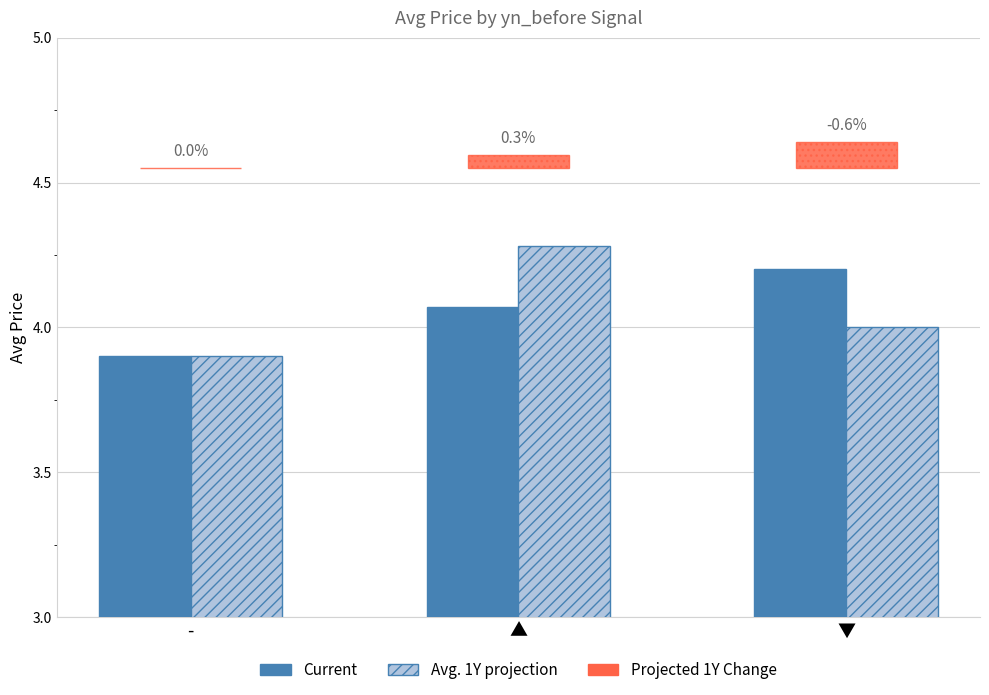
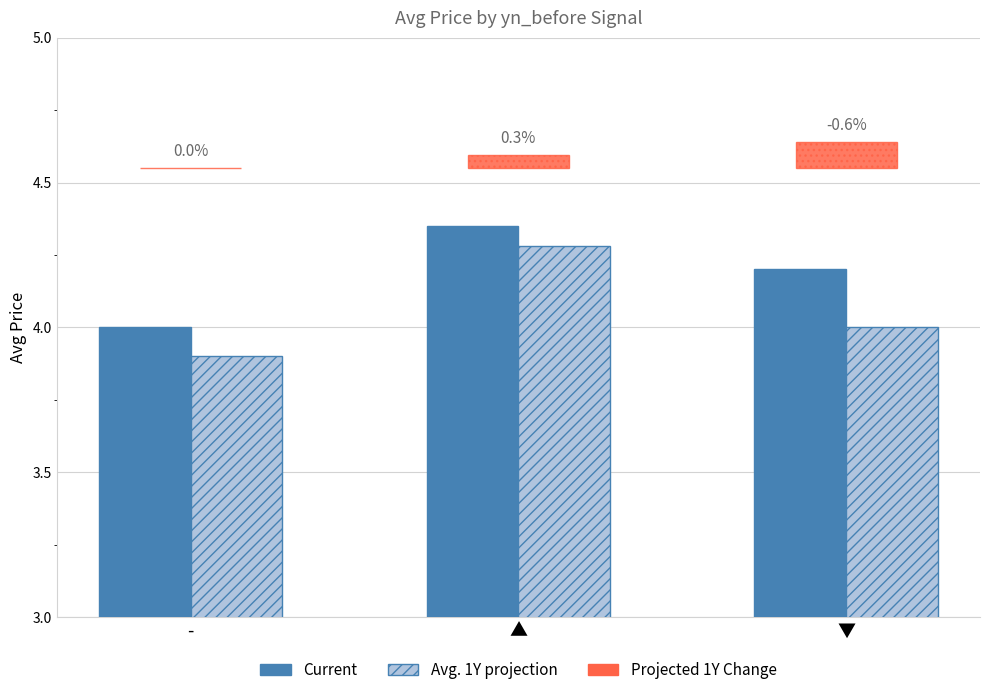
Current, -: 3.9 -> 4.0
Current, ▲: 4.07 -> 4.35
